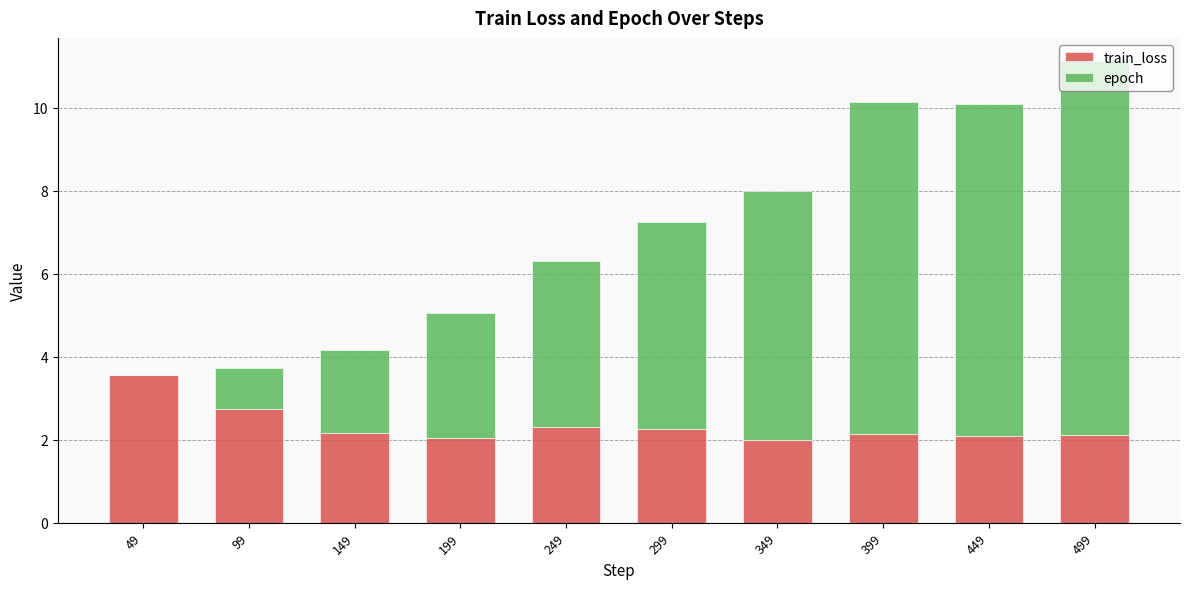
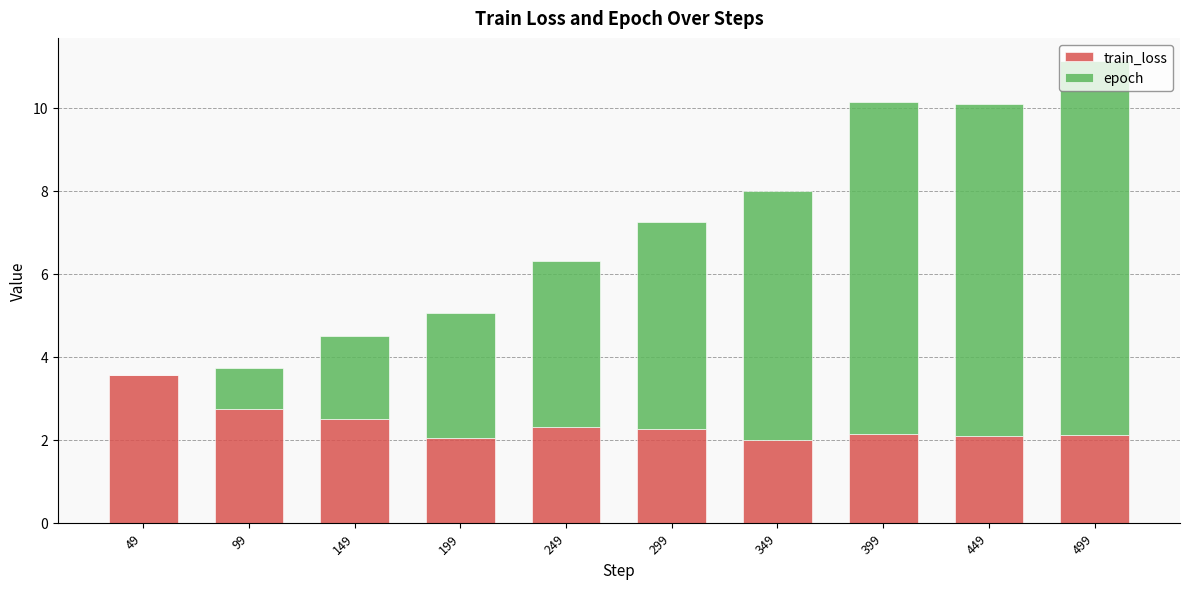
train_loss, 149: 2.2 -> 2.5
